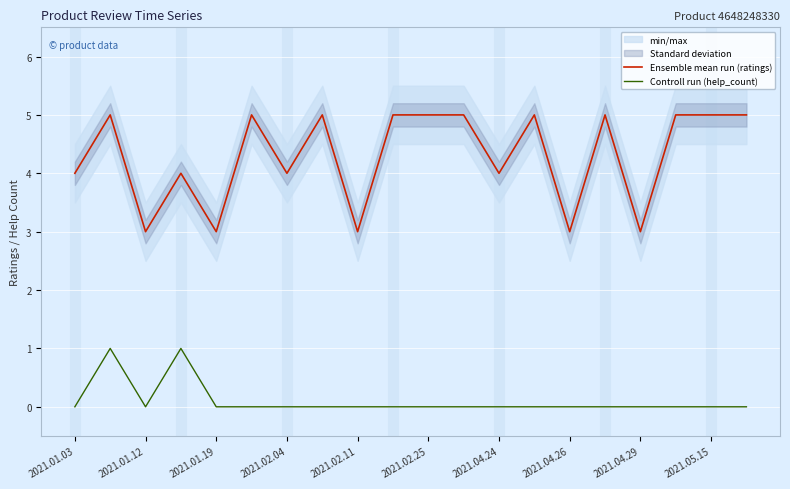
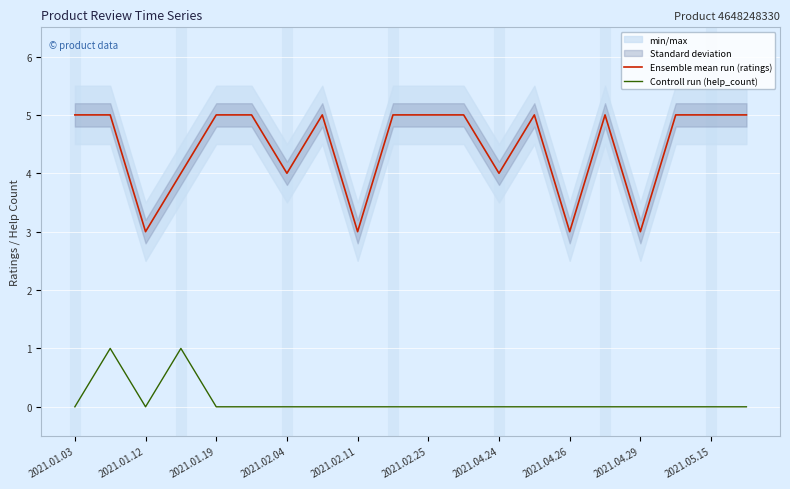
Ensemble mean run (ratings), 2021.01.03: 4 -> 5
Ensemble mean run (ratings), 2021.01.19: 3 -> 5
